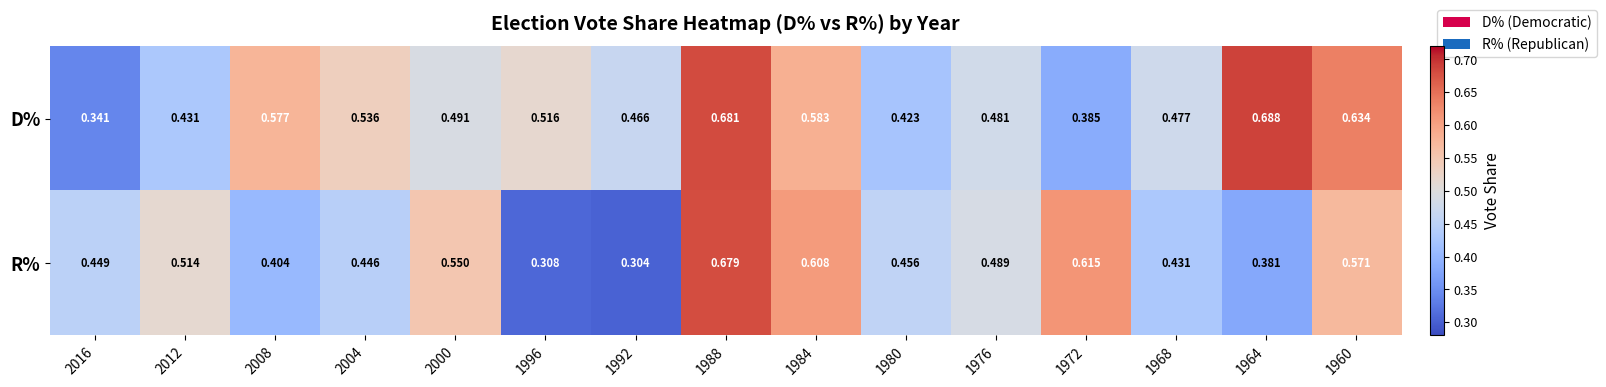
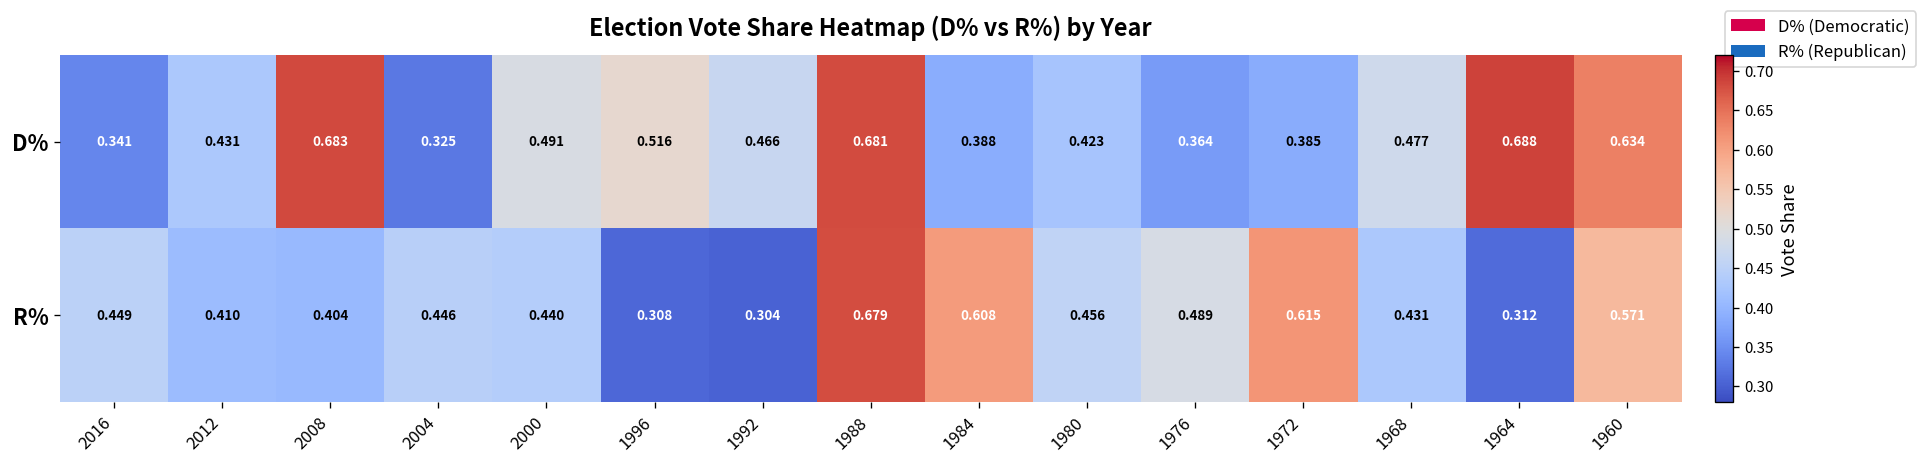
D%, 2008: 0.577 -> 0.683
D%, 2004: 0.536 -> 0.325
D%, 1984: 0.583 -> 0.388
D%, 1976: 0.481 -> 0.364
R%, 2012: 0.514 -> 0.410
R%, 2000: 0.550 -> 0.440
R%, 1964: 0.381 -> 0.312
